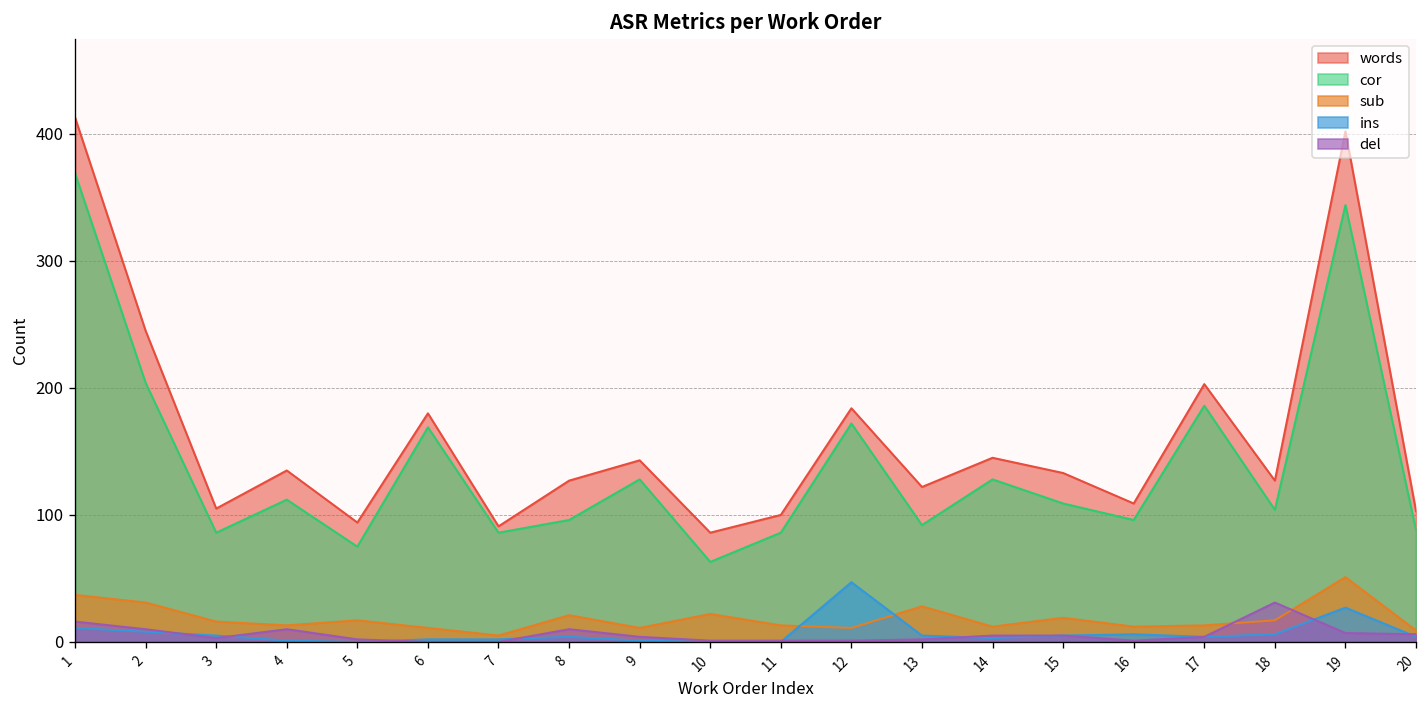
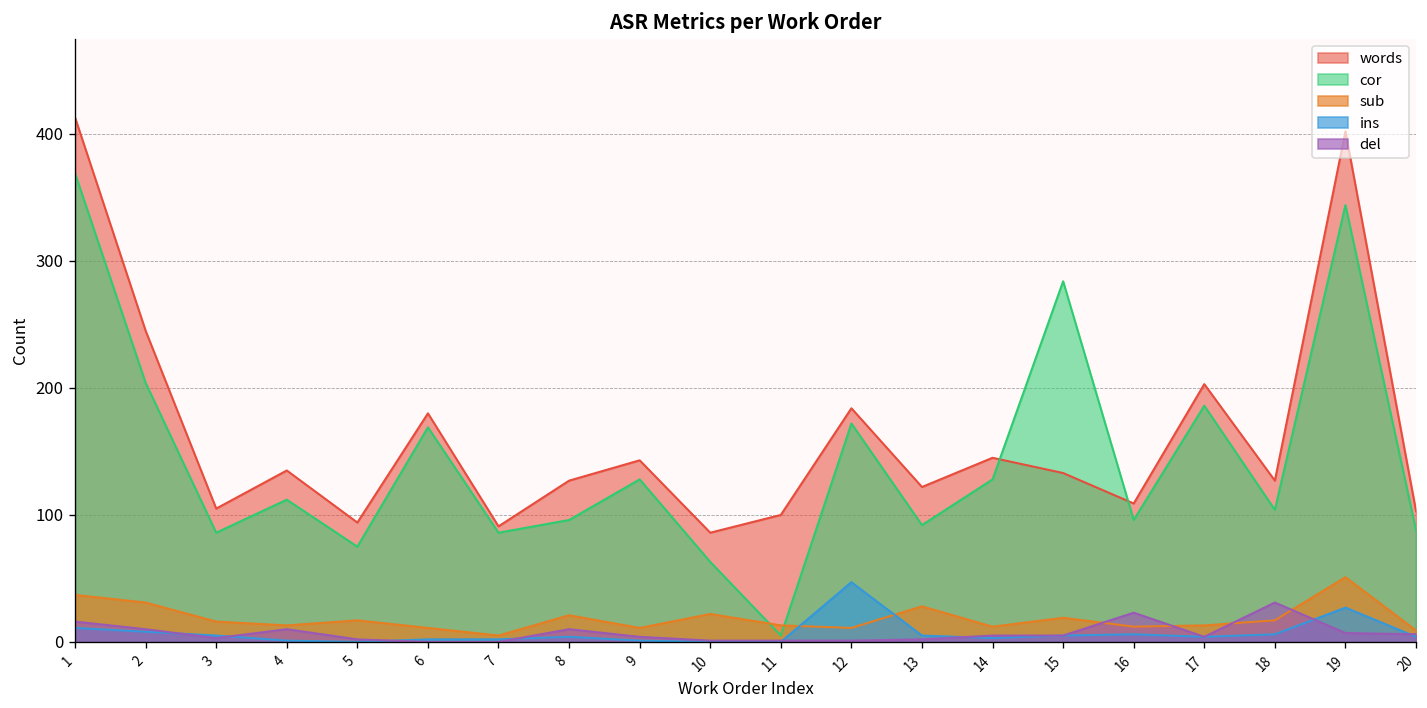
cor, 11: 86 -> 5
cor, 15: 109 -> 284
del, 16: 1 -> 23
